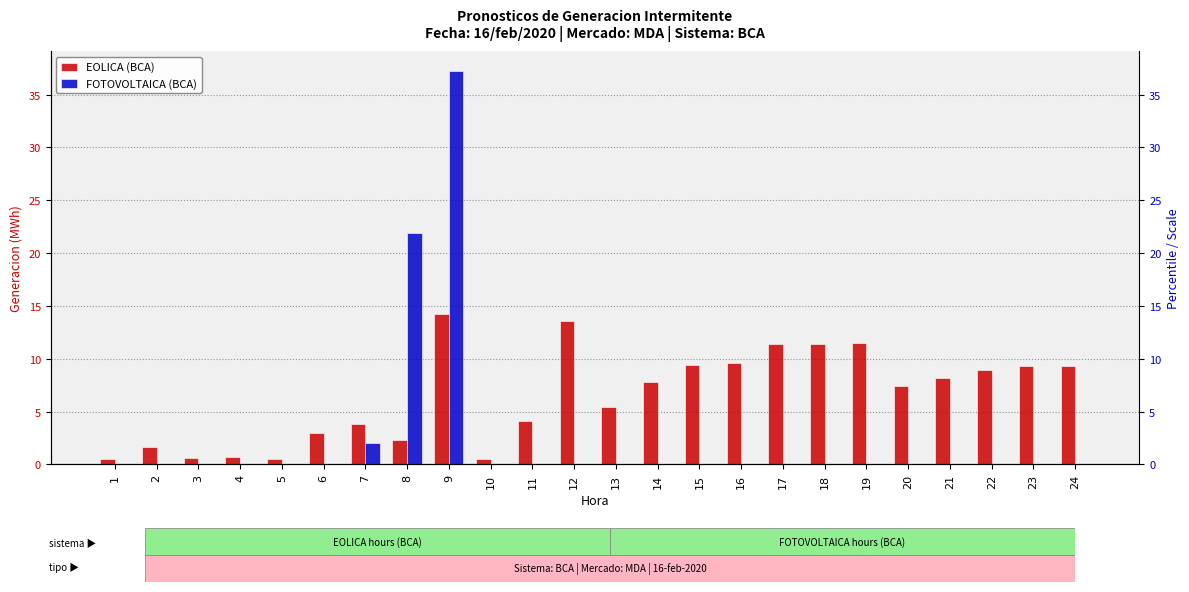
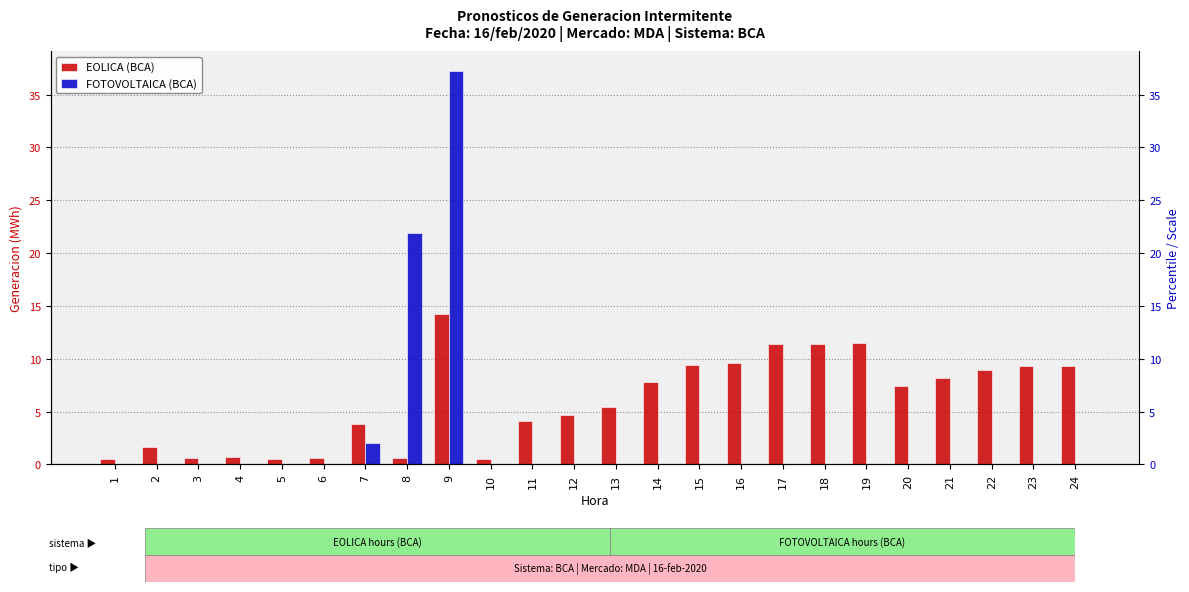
EOLICA (BCA), 6: 3.0 -> 0.6
EOLICA (BCA), 8: 2.3 -> 0.6
EOLICA (BCA), 12: 13.6 -> 4.7
